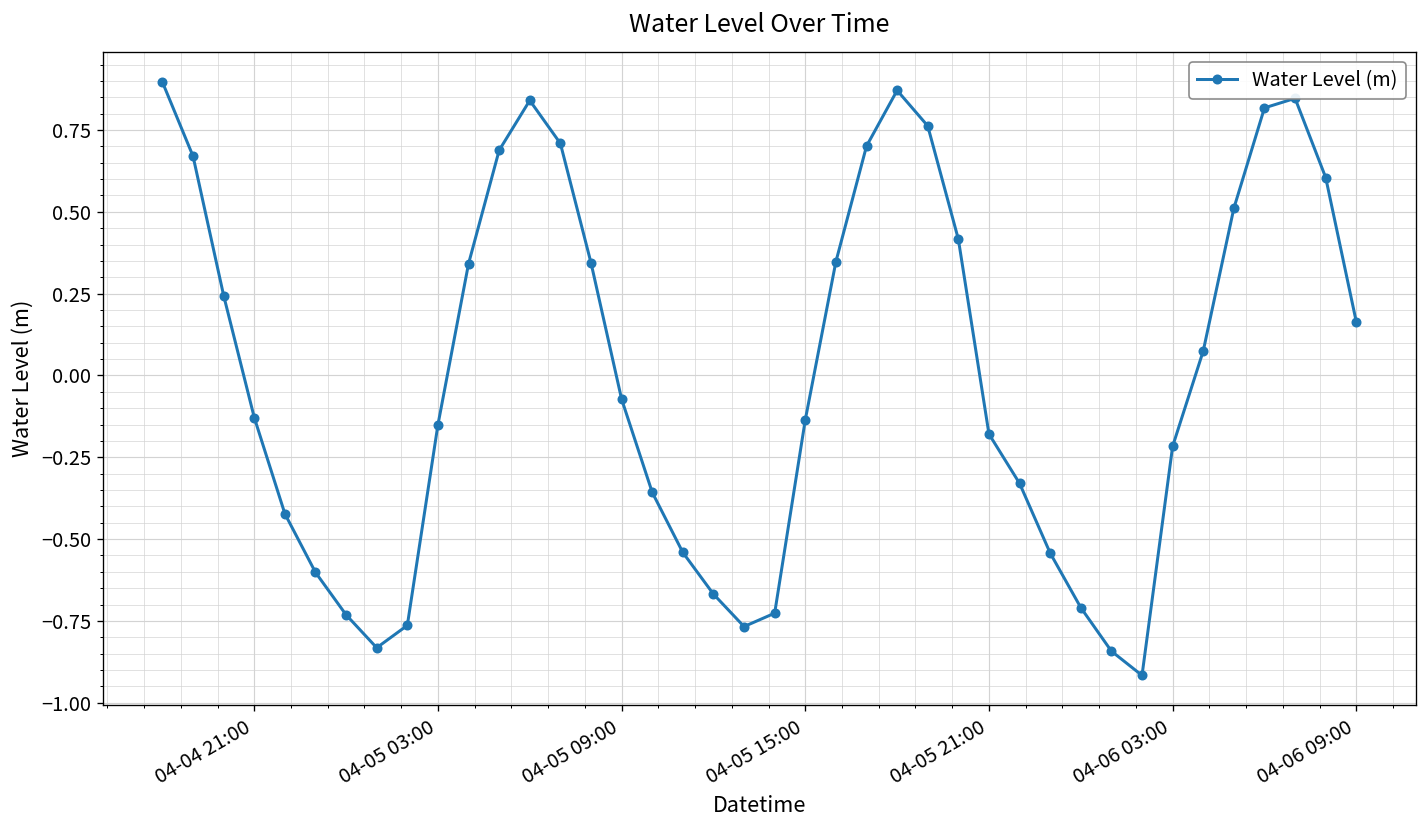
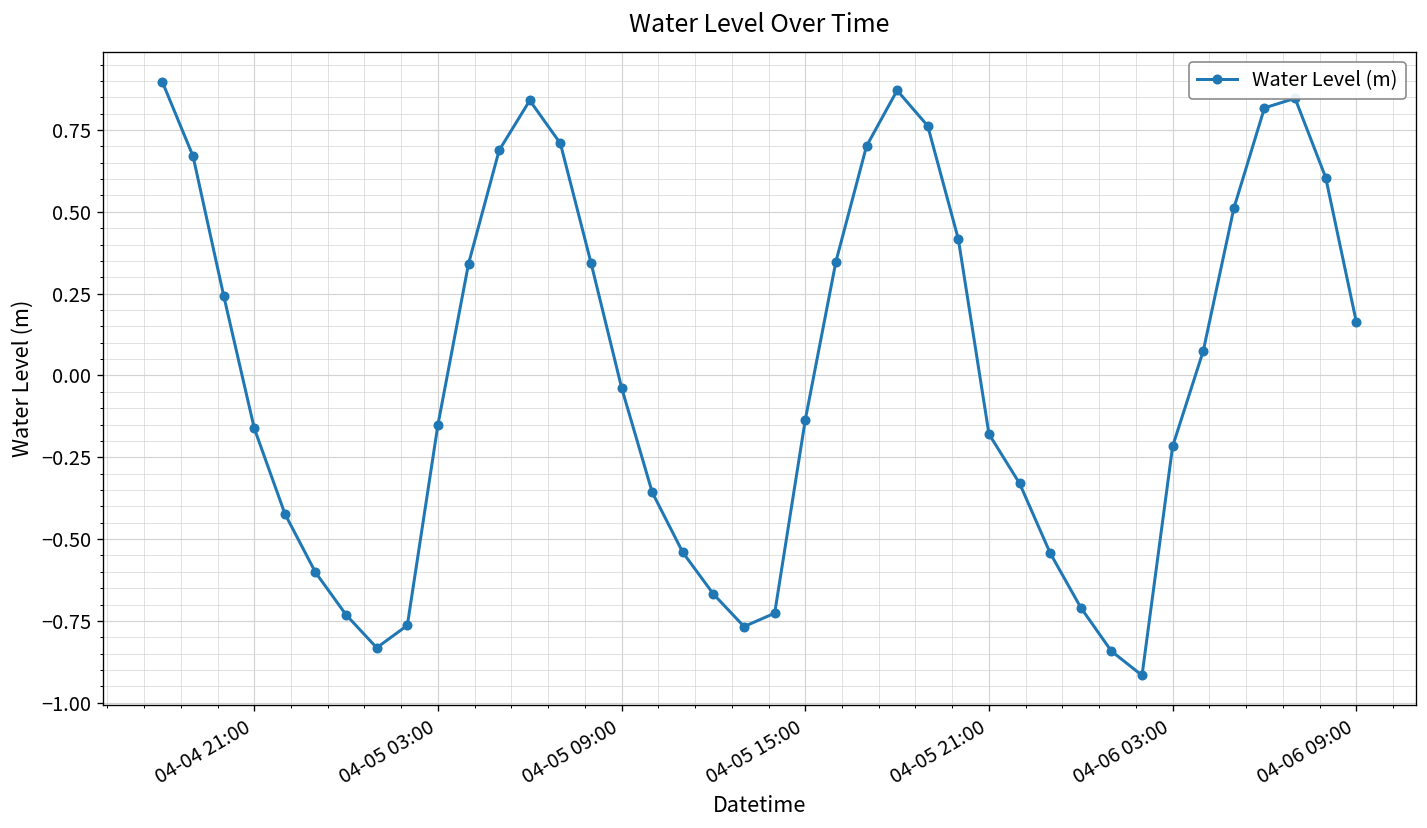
04-04 21:00: -0.13 -> -0.16
04-05 09:00: -0.07 -> -0.04
